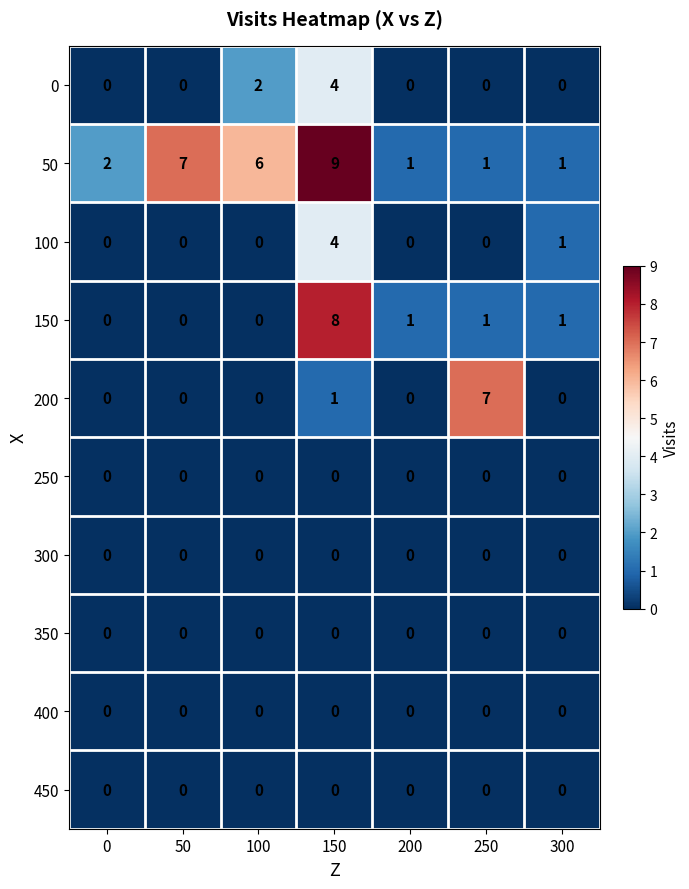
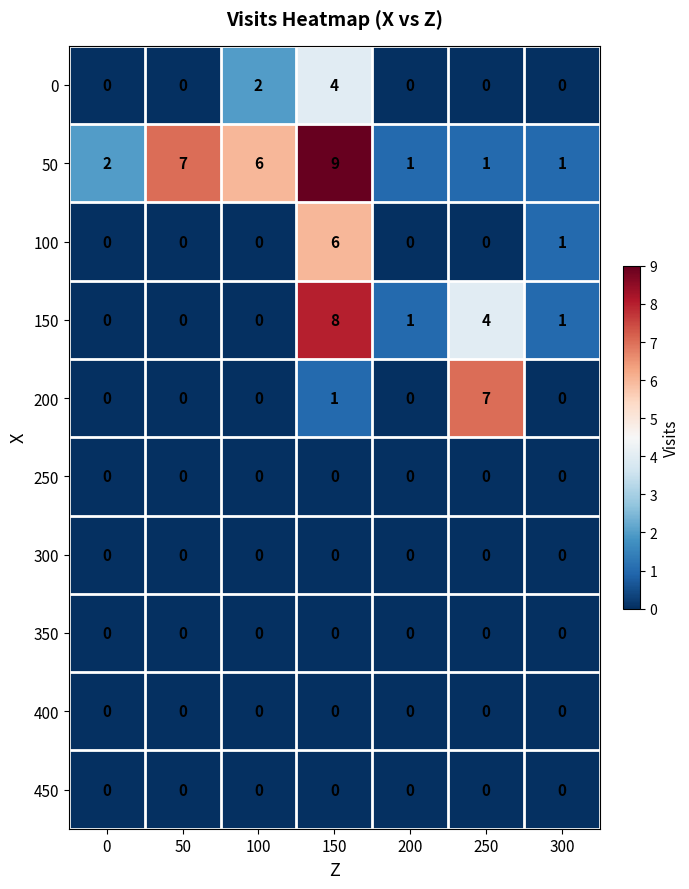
100, 150: 4 -> 6
150, 250: 1 -> 4
